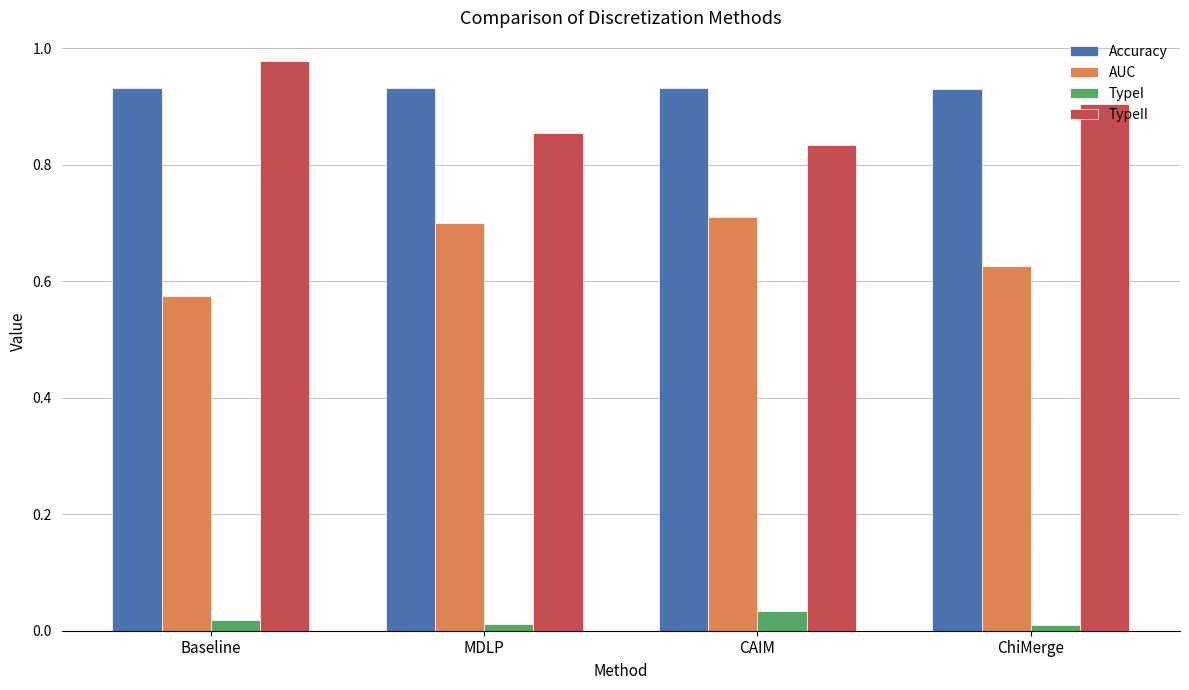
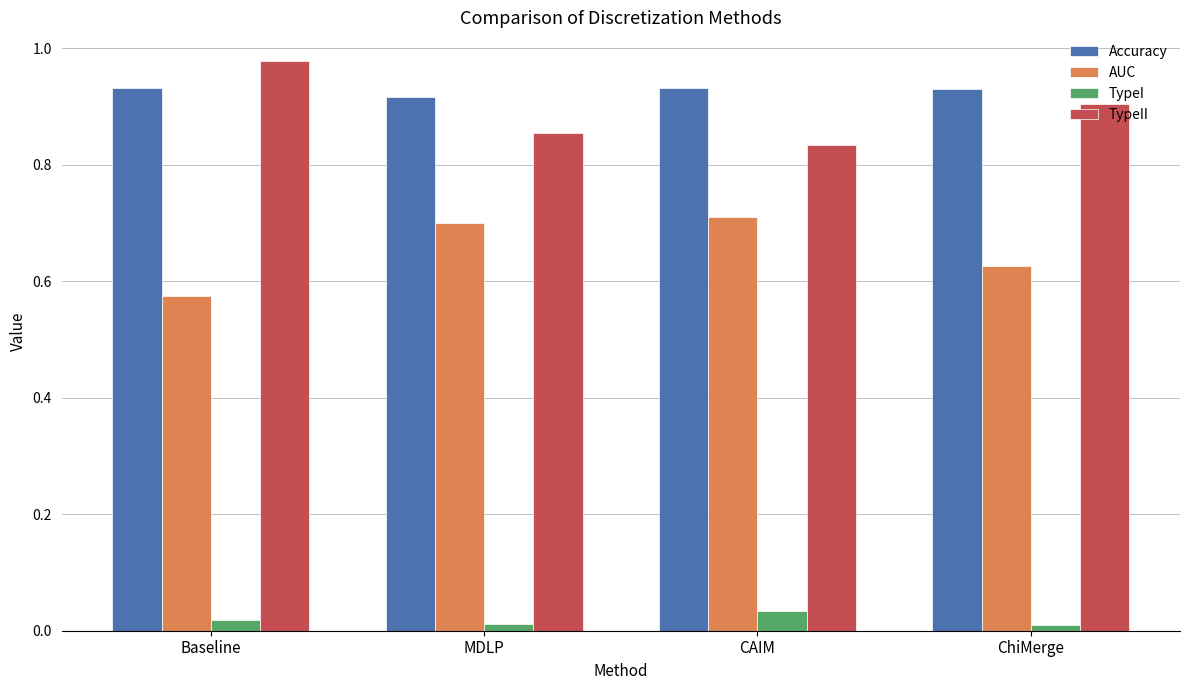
Accuracy, MDLP: 0.93 -> 0.92
